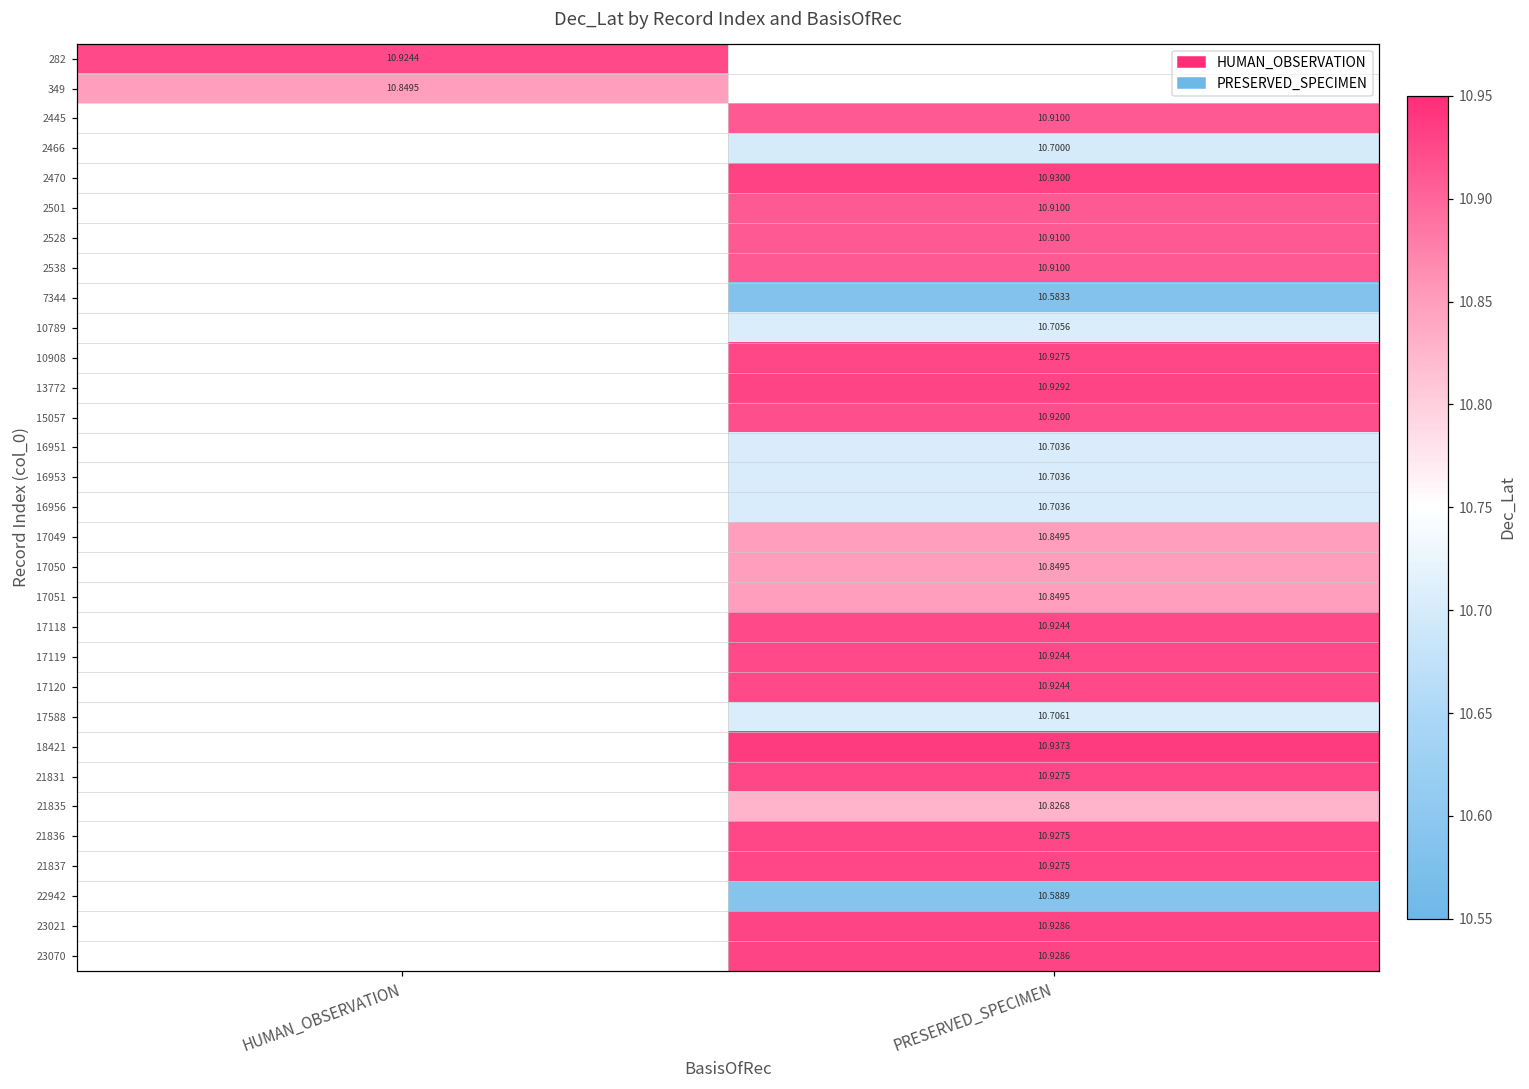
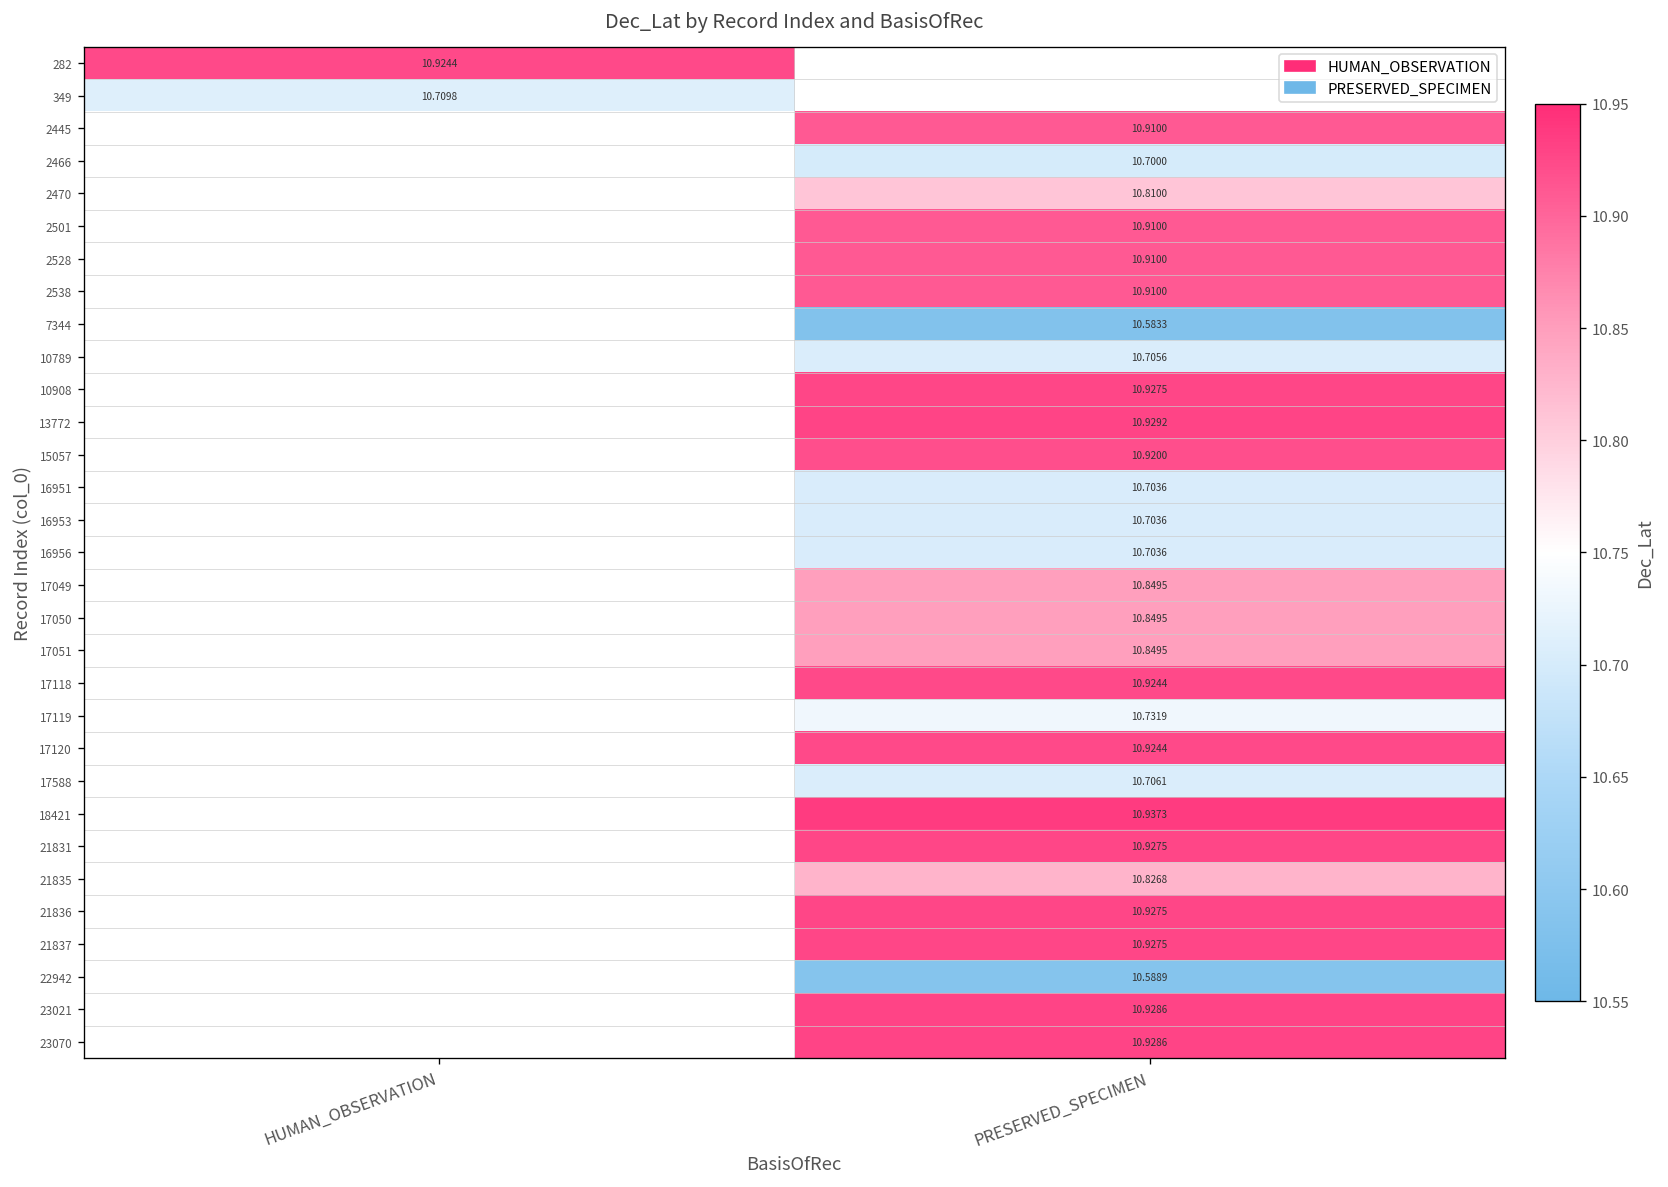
349, HUMAN_OBSERVATION: 10.8495 -> 10.7098
2470, PRESERVED_SPECIMEN: 10.9300 -> 10.8100
17119, PRESERVED_SPECIMEN: 10.9244 -> 10.7319
